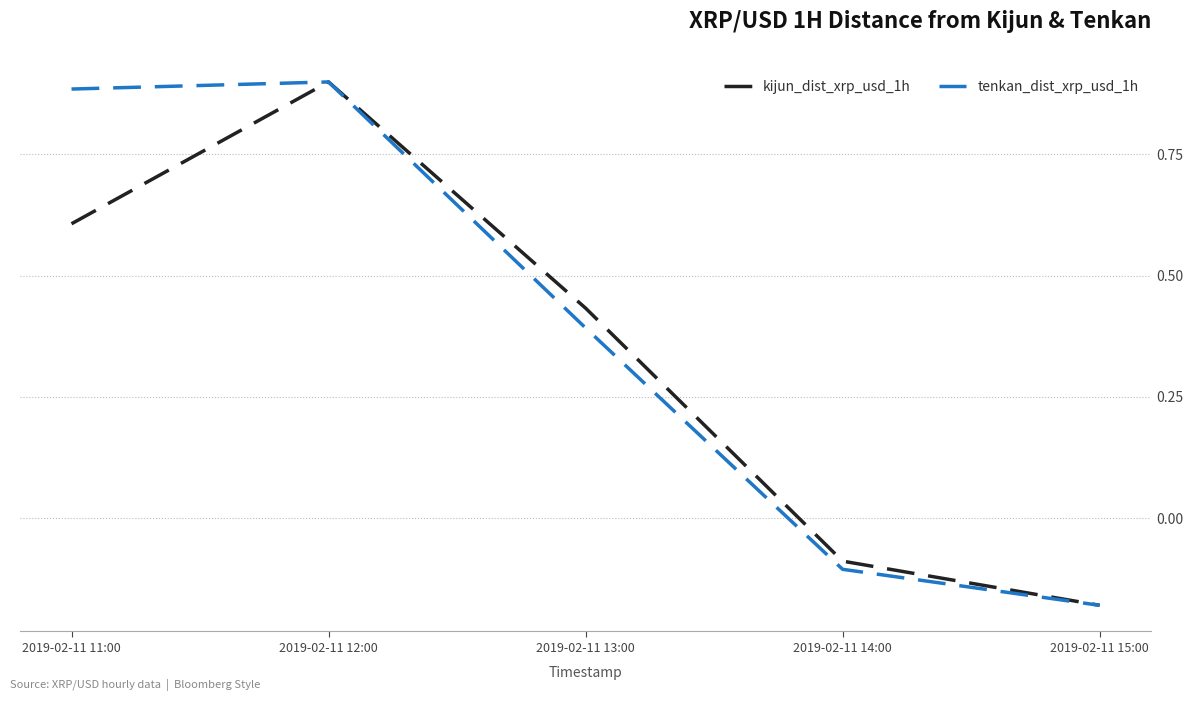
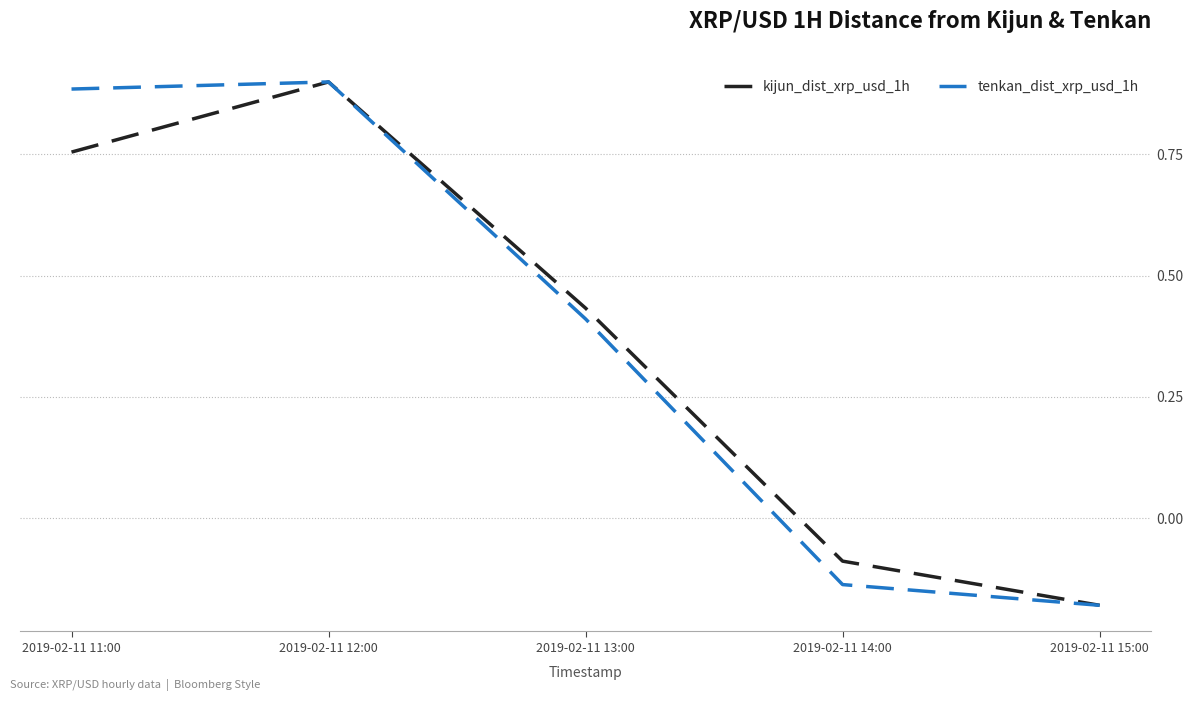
kijun_dist_xrp_usd_1h, 2019-02-11 11:00: 0.61 -> 0.75
tenkan_dist_xrp_usd_1h, 2019-02-11 13:00: 0.39 -> 0.41
tenkan_dist_xrp_usd_1h, 2019-02-11 14:00: -0.10 -> -0.14
